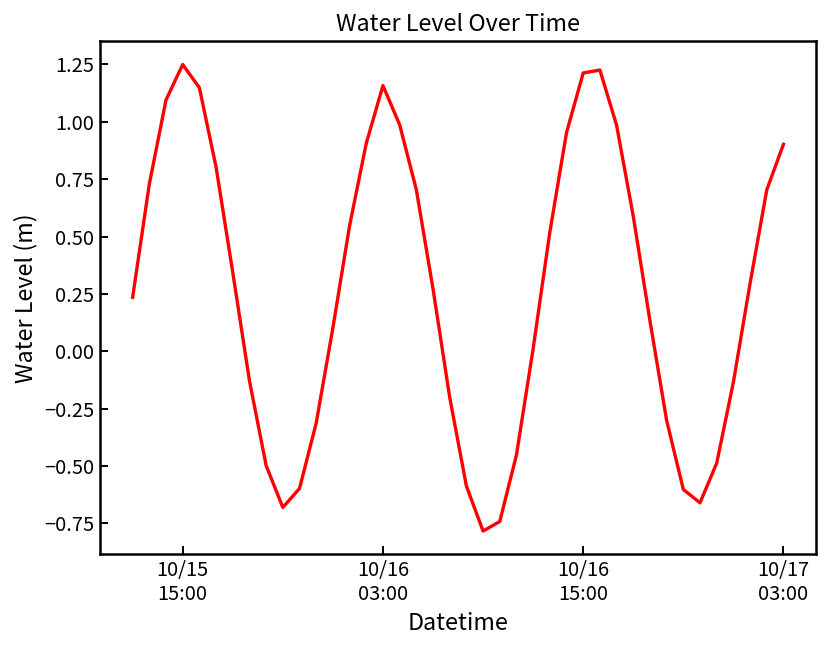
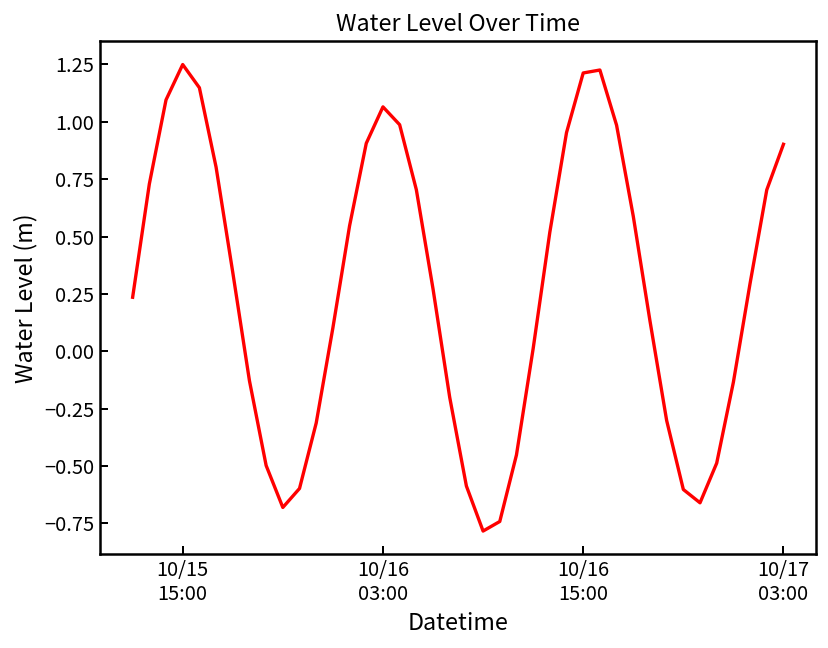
10/16 03:00: 1.16 -> 1.07
